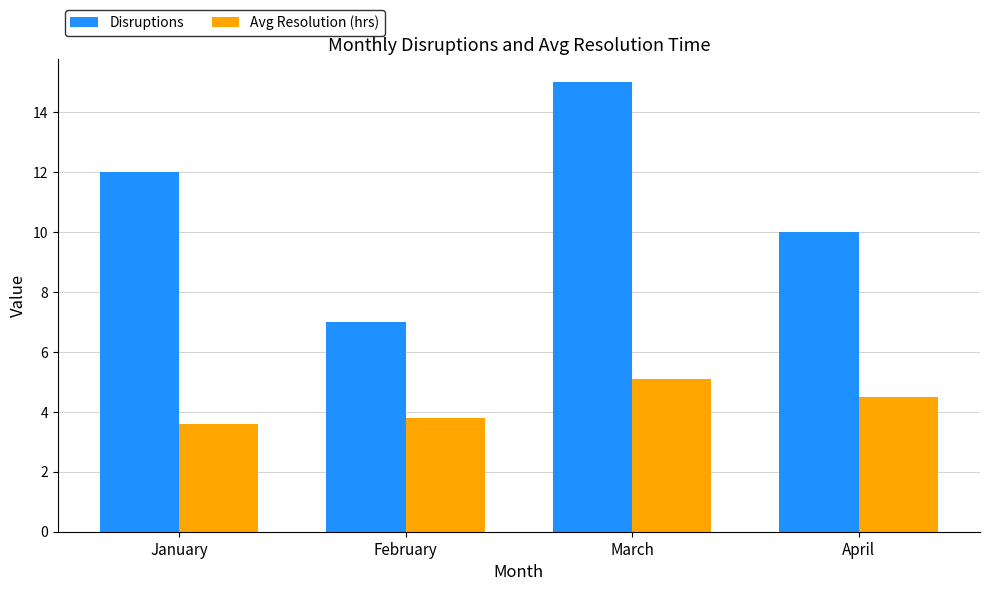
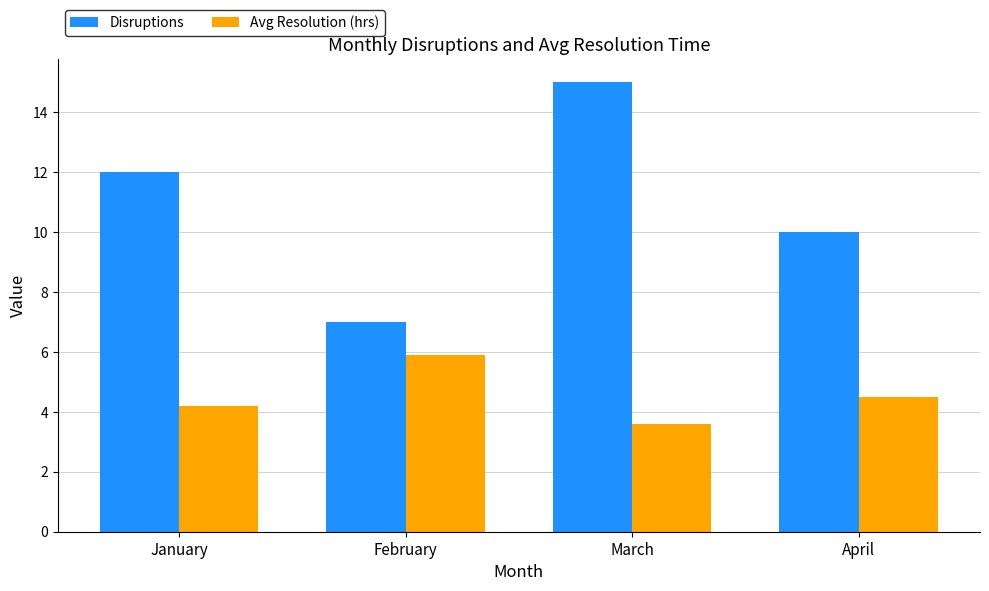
Avg Resolution (hrs), January: 3.6 -> 4.2
Avg Resolution (hrs), February: 3.8 -> 5.9
Avg Resolution (hrs), March: 5.1 -> 3.6
